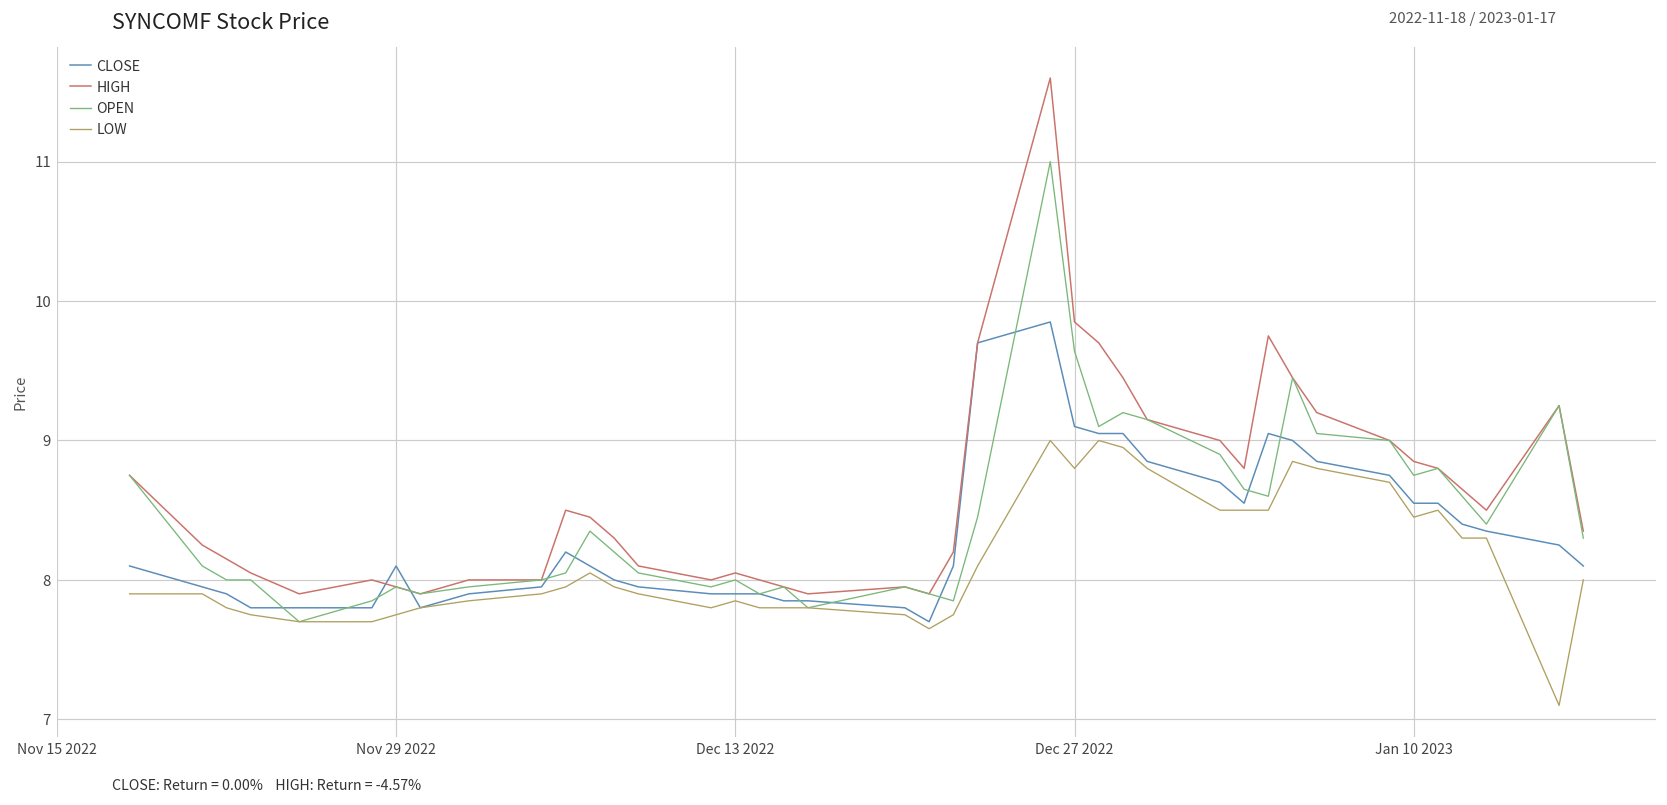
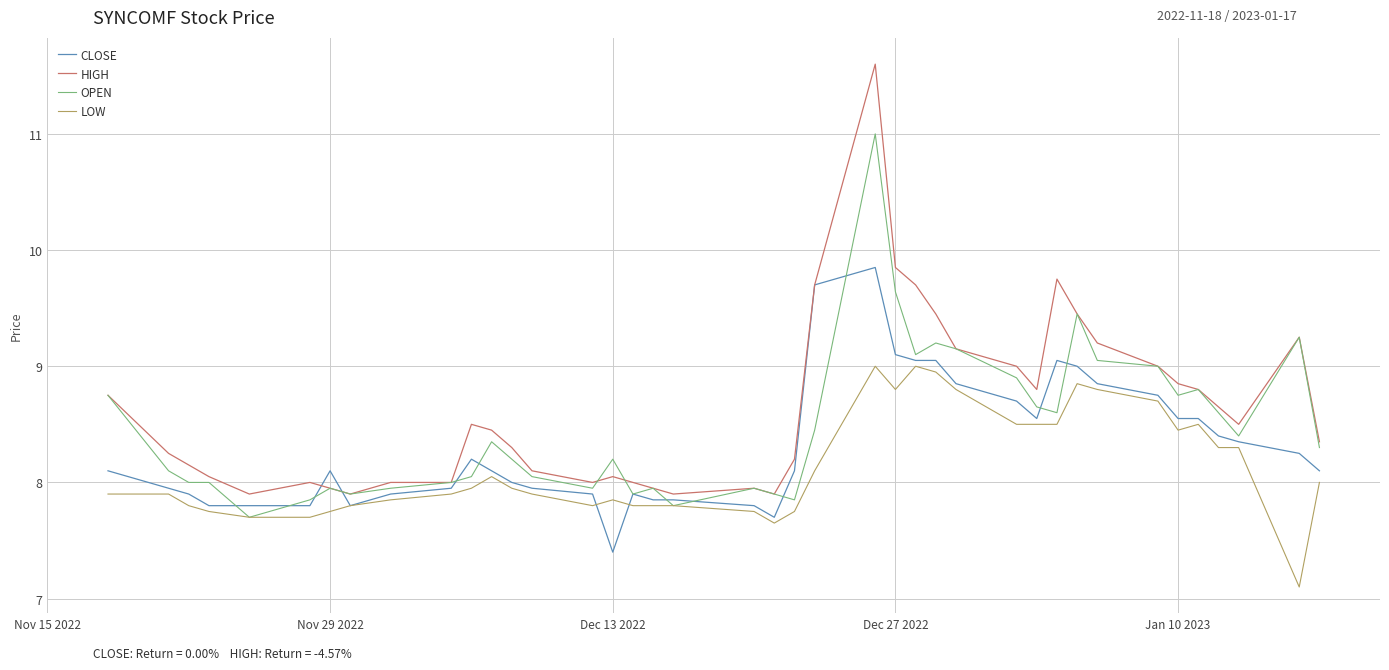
CLOSE, Dec 13 2022: 7.9 -> 7.4
OPEN, Dec 13 2022: 8.0 -> 8.2
